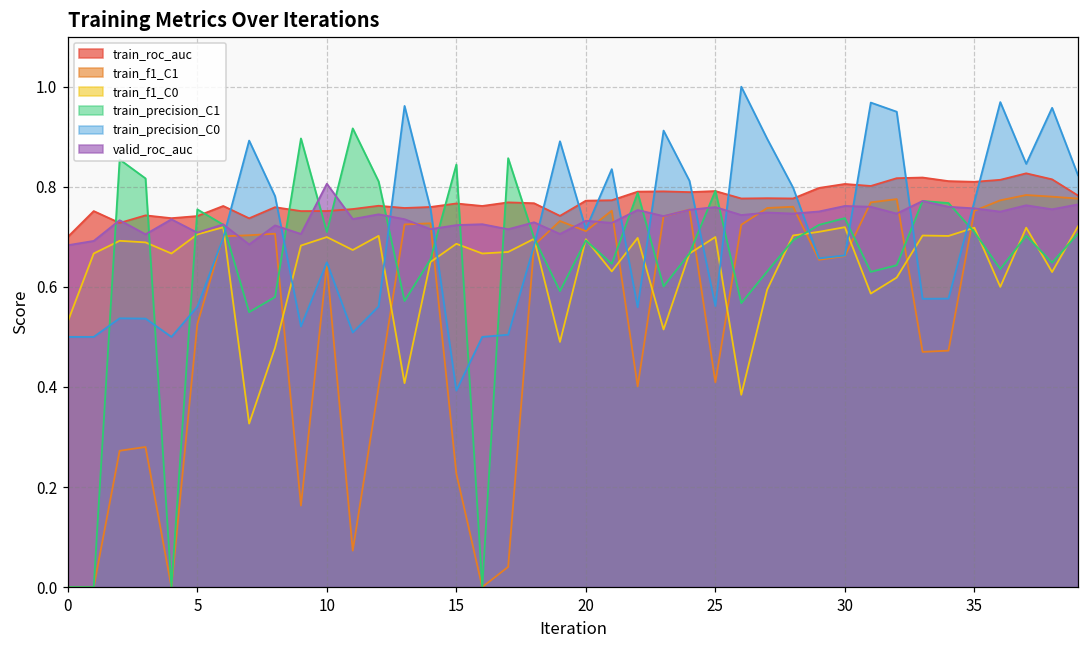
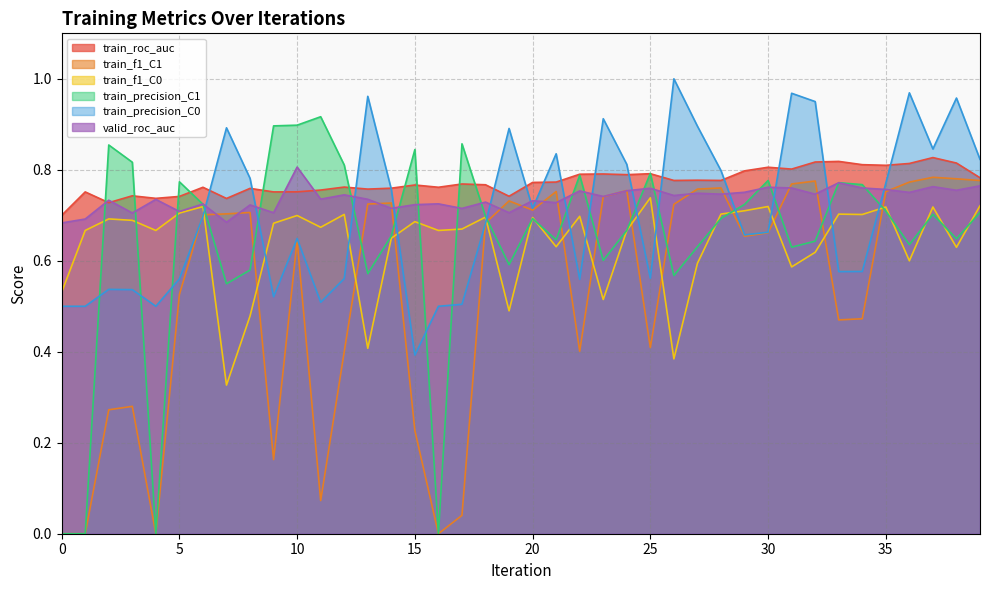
train_precision_C1, 5: 0.75 -> 0.77
train_precision_C1, 10: 0.71 -> 0.90
train_f1_C0, 25: 0.70 -> 0.74
train_precision_C1, 30: 0.74 -> 0.78
